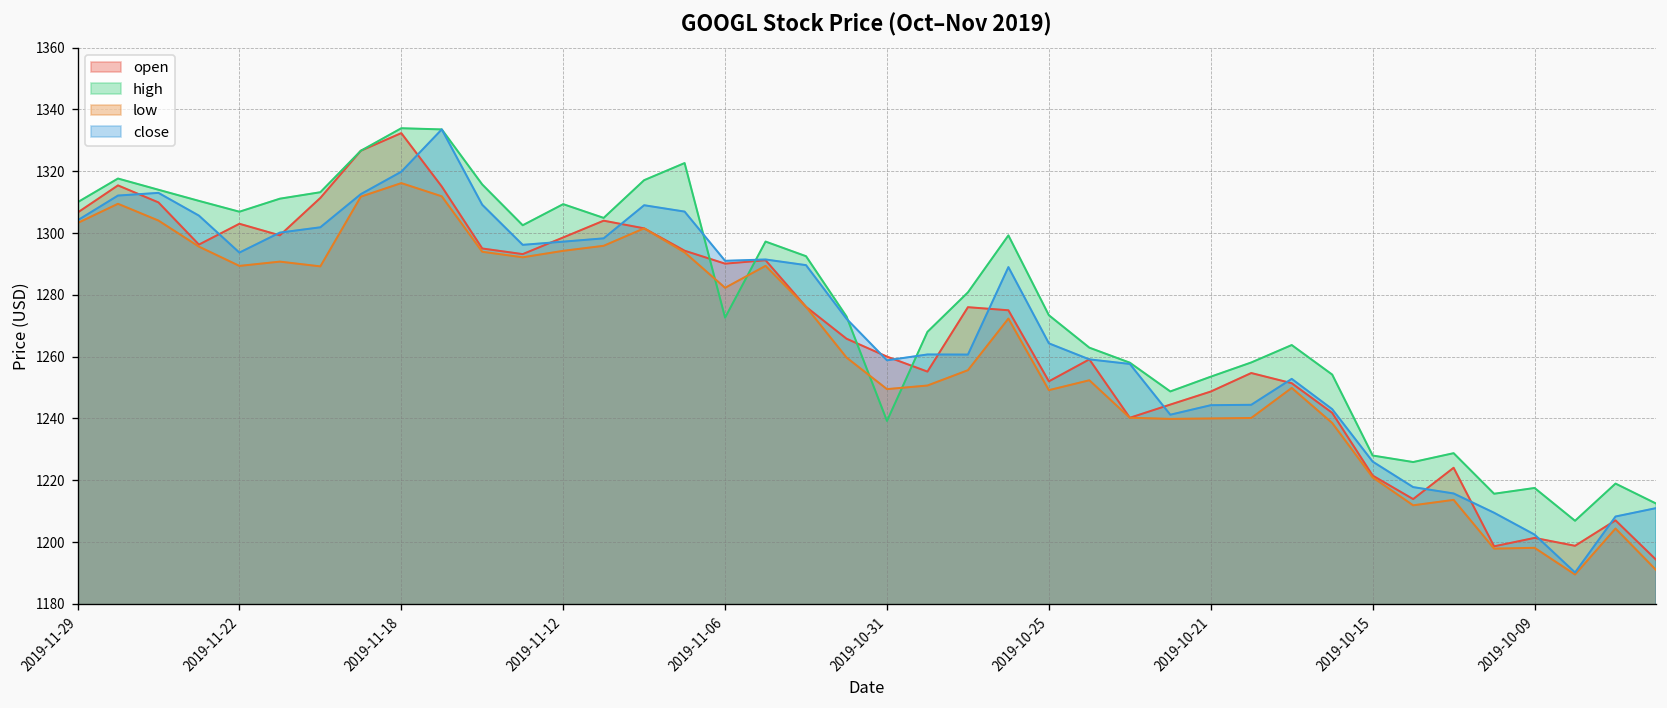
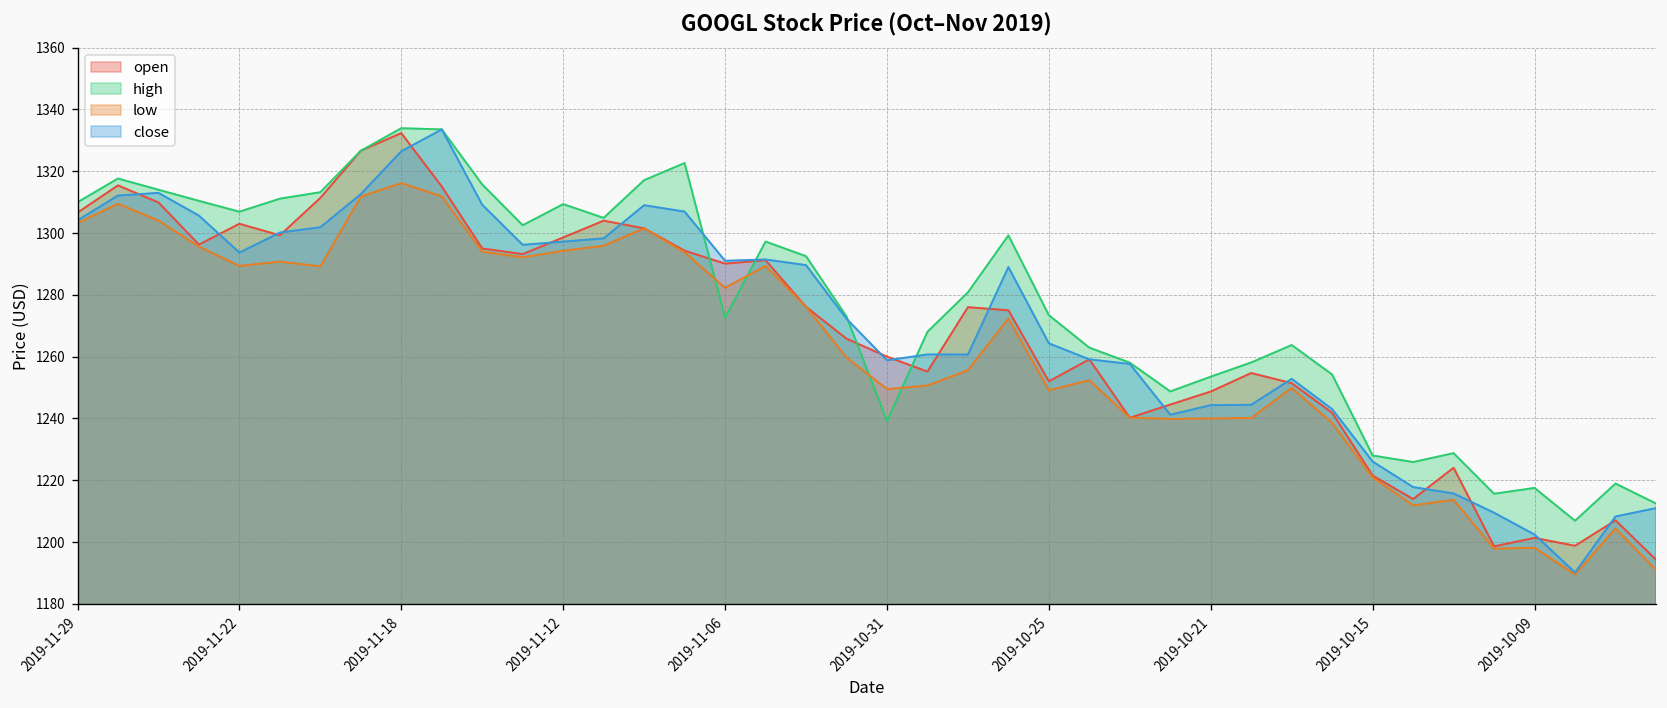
close, 2019-11-18: 1320 -> 1326
